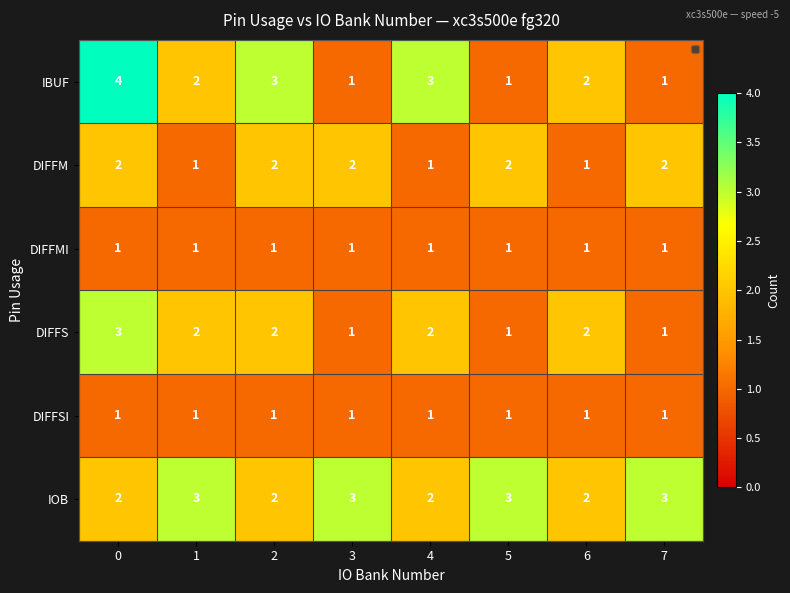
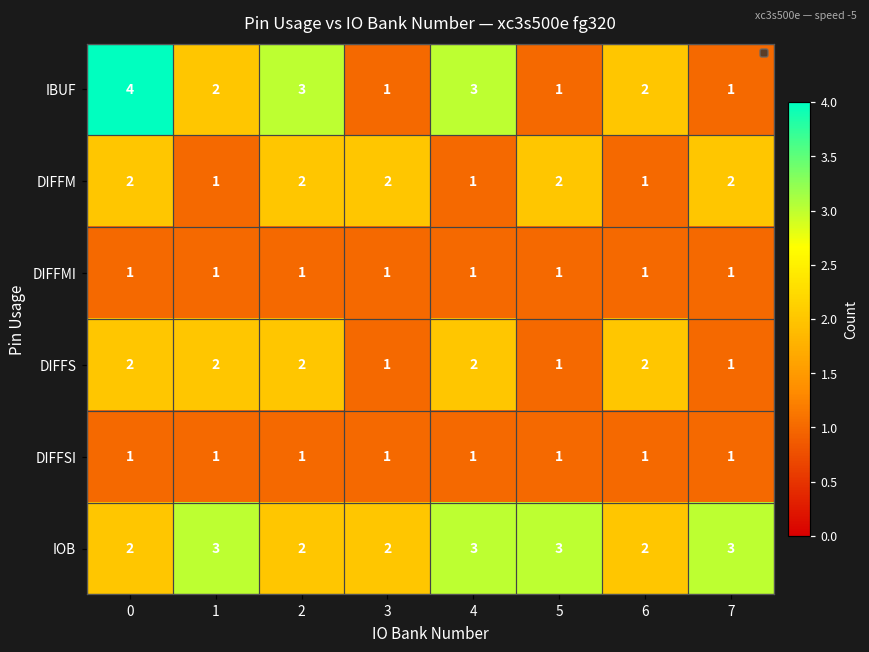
DIFFS, 0: 3 -> 2
IOB, 3: 3 -> 2
IOB, 4: 2 -> 3
